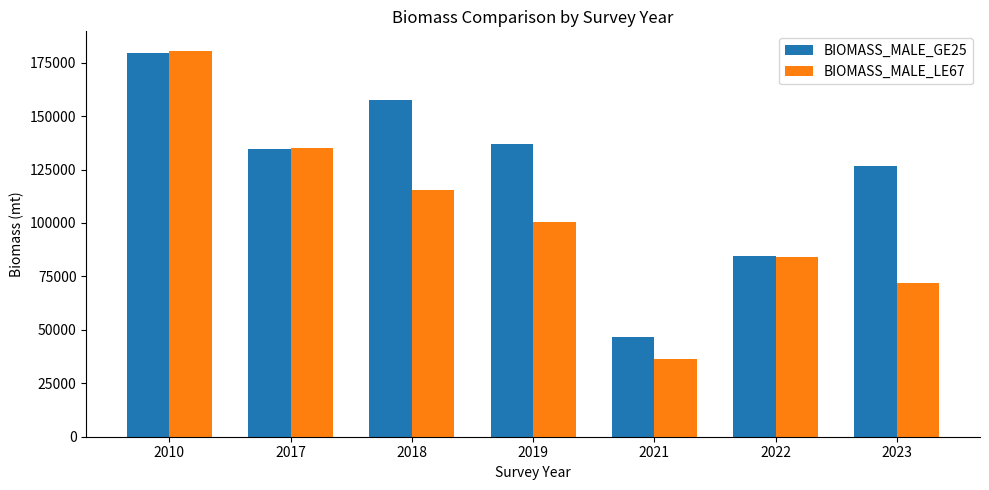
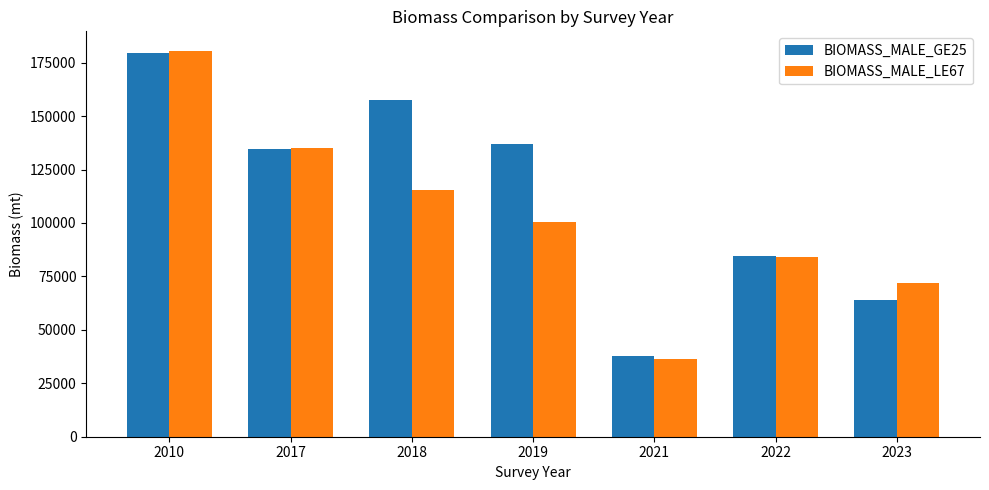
BIOMASS_MALE_GE25, 2021: 47000 -> 38000
BIOMASS_MALE_GE25, 2023: 127000 -> 64000
